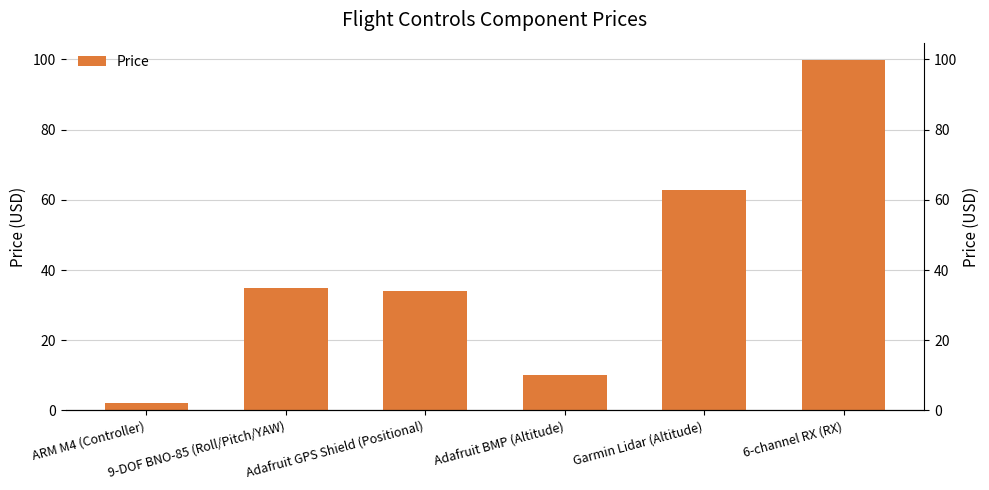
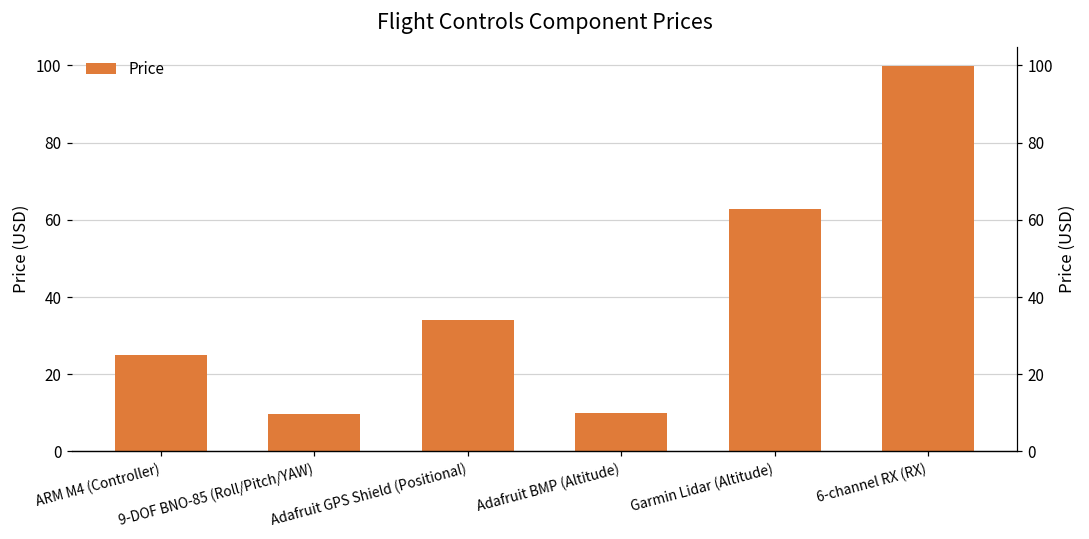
ARM M4 (Controller): 2 -> 25
9-DOF BNO-85 (Roll/Pitch/YAW): 35 -> 10
